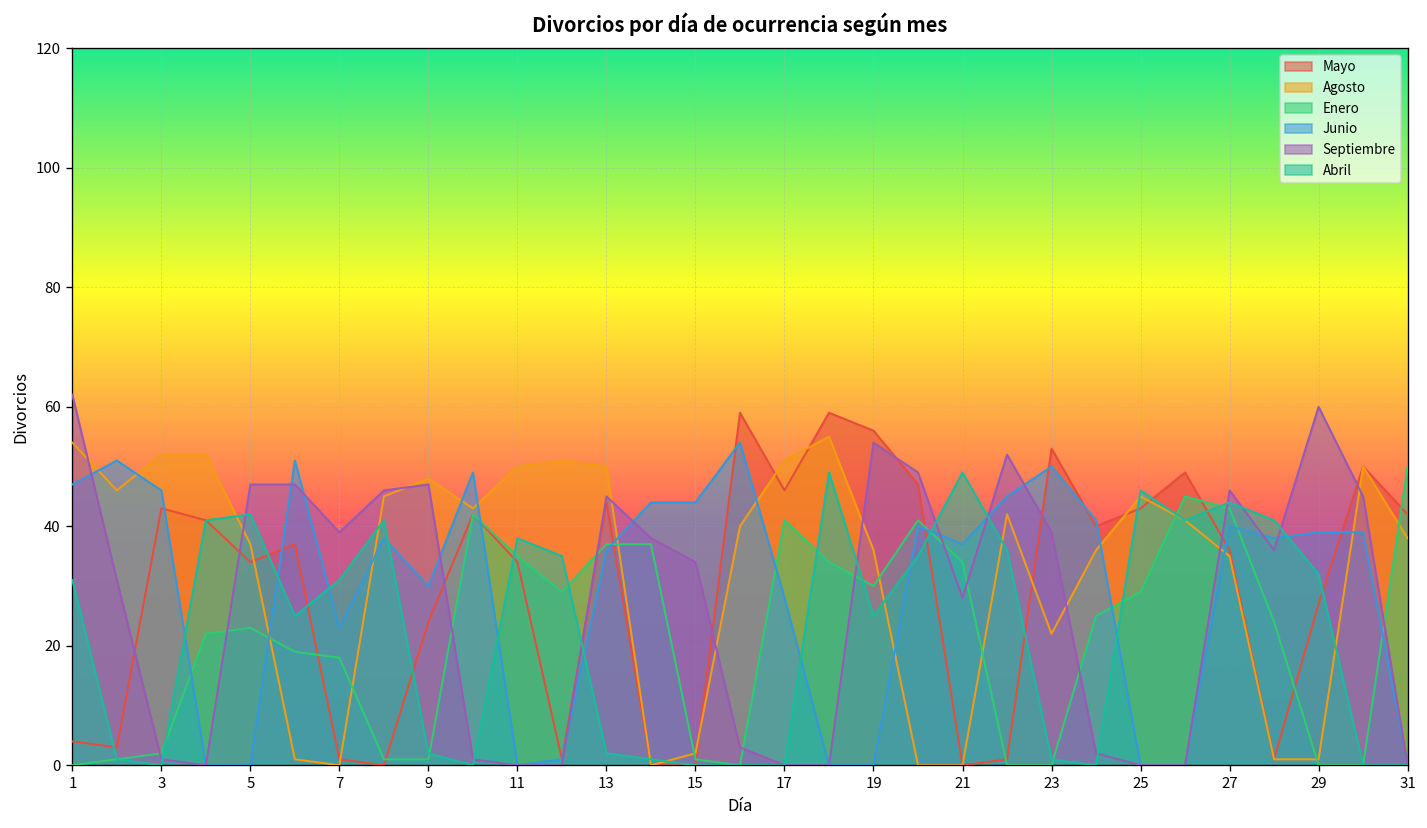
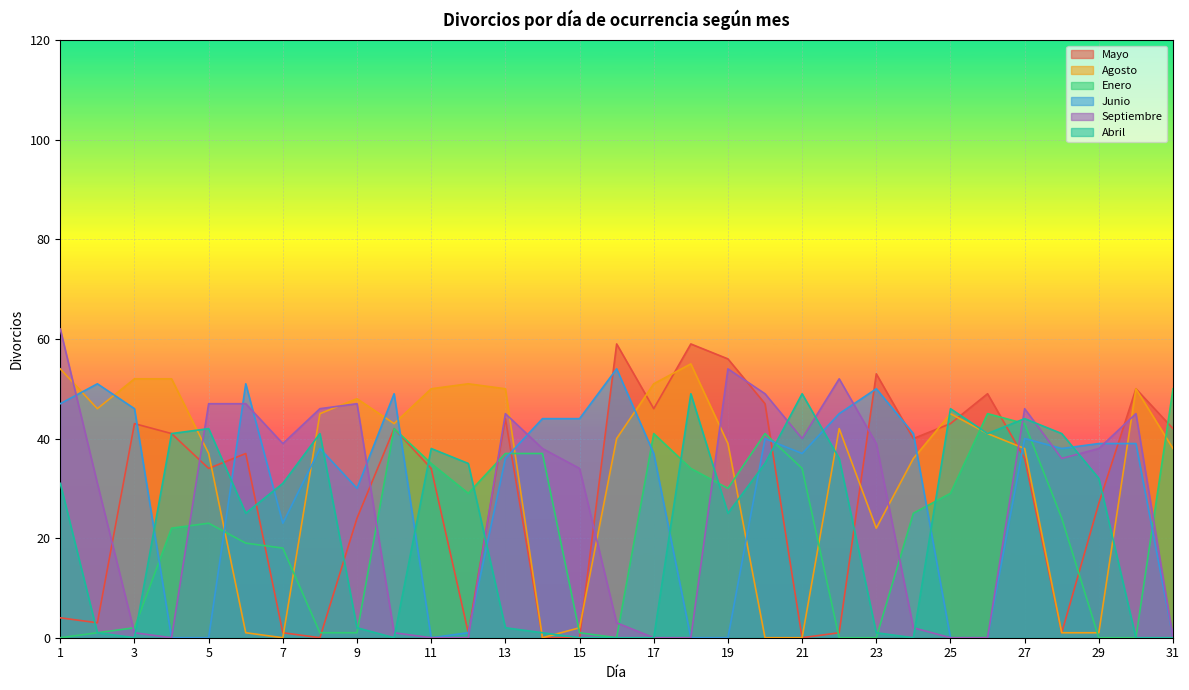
Junio, 17: 28 -> 37
Agosto, 19: 36 -> 39
Septiembre, 21: 28 -> 40
Agosto, 27: 35 -> 38
Septiembre, 29: 60 -> 38
